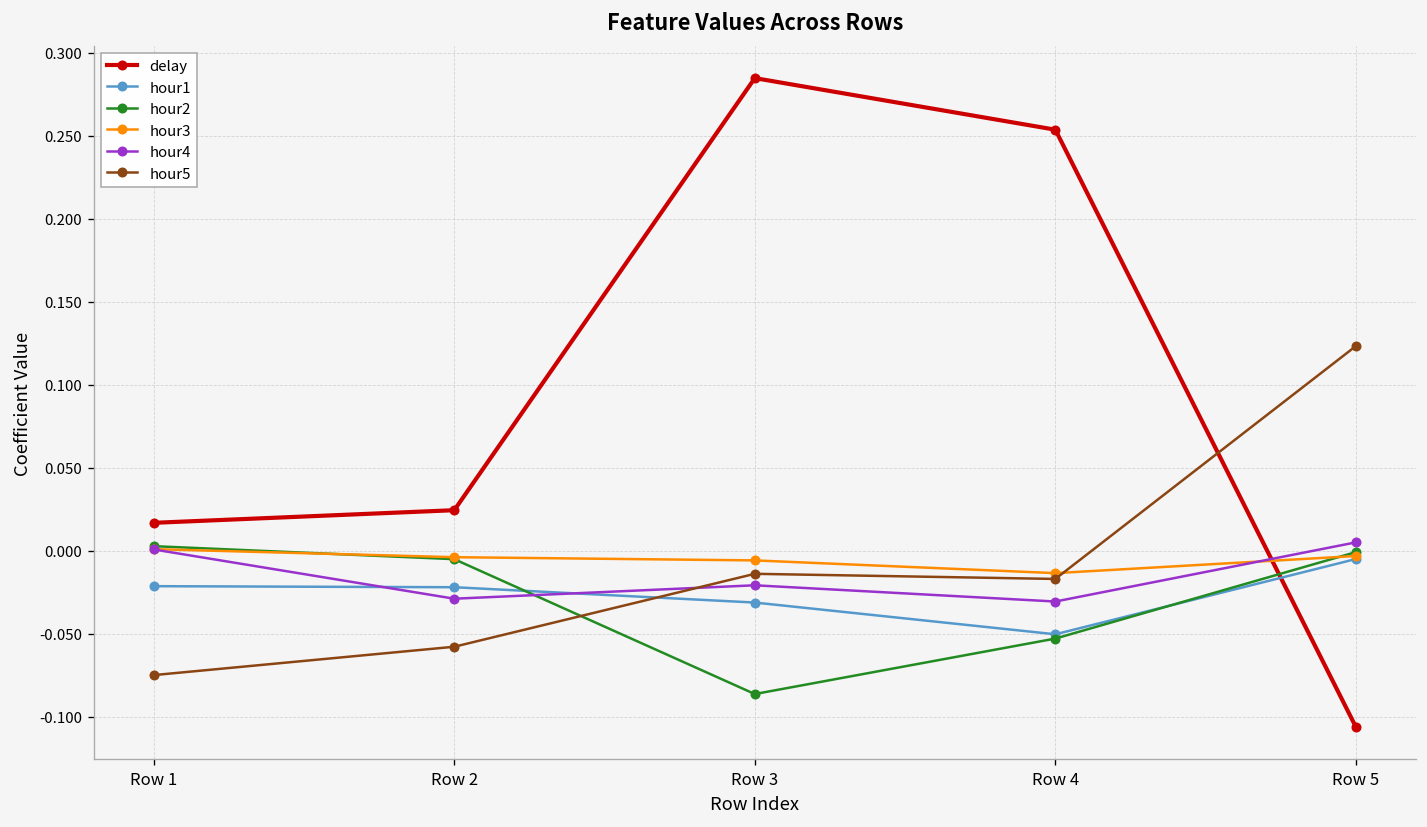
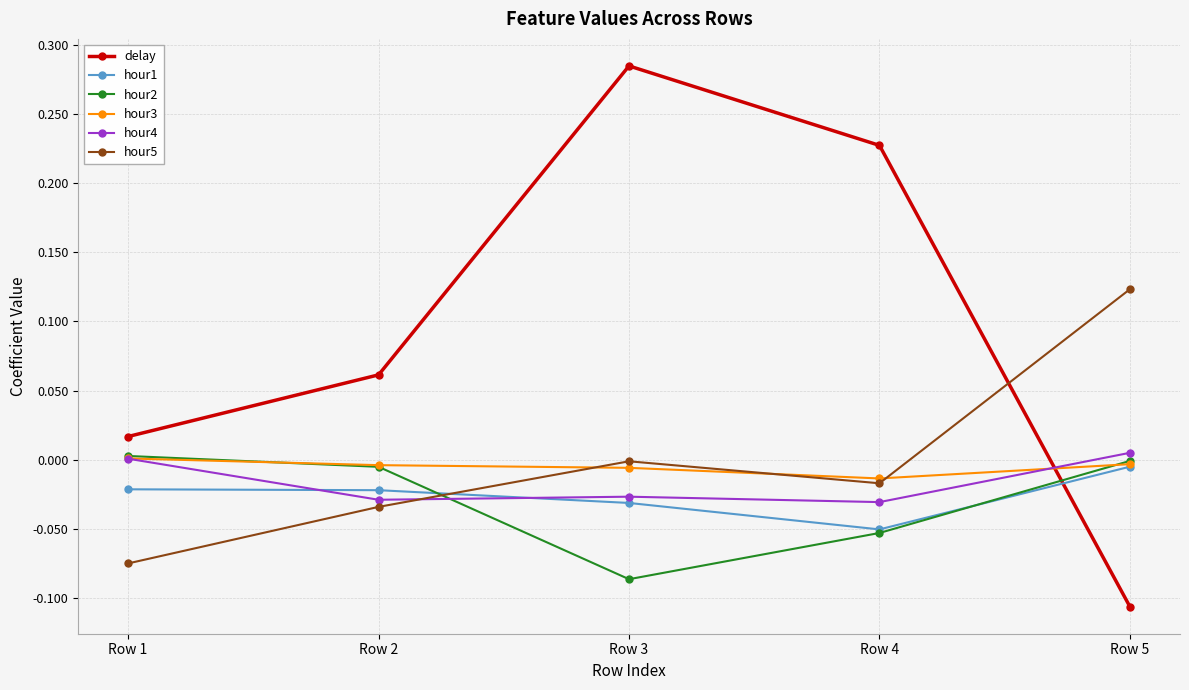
delay, Row 2: 0.024 -> 0.061
hour5, Row 2: -0.058 -> -0.034
hour4, Row 3: -0.021 -> -0.027
hour5, Row 3: -0.014 -> -0.001
delay, Row 4: 0.254 -> 0.227
